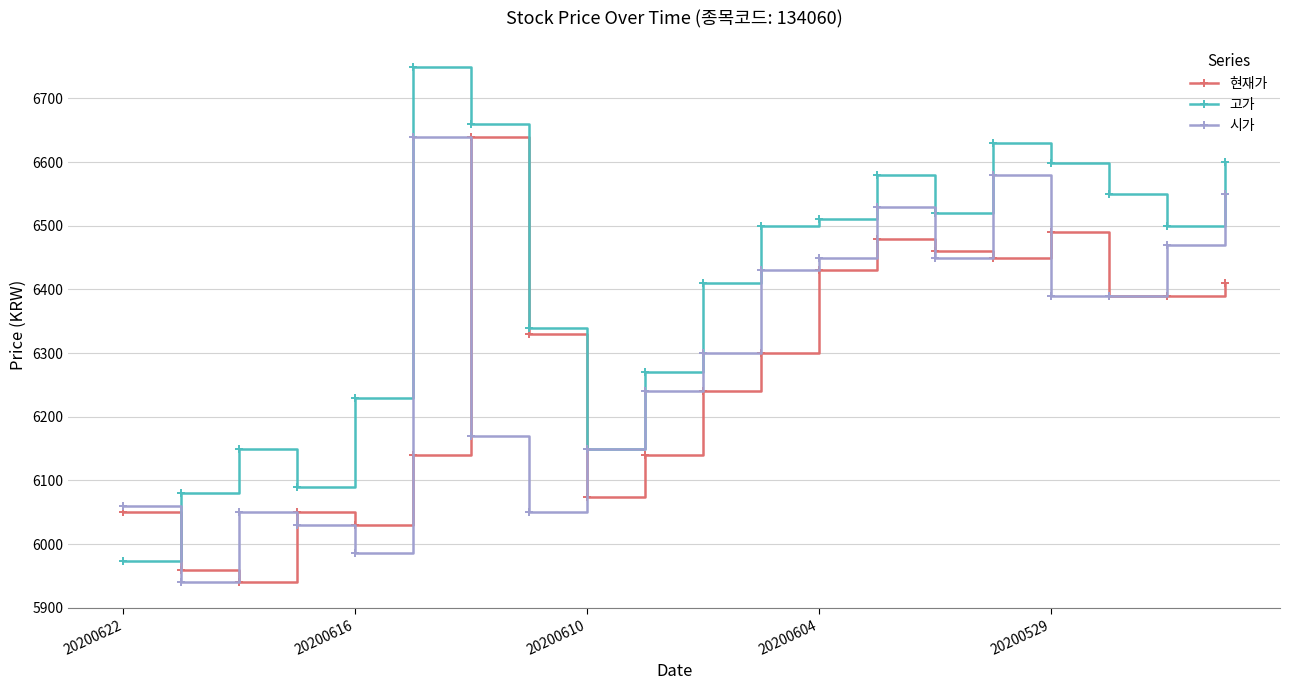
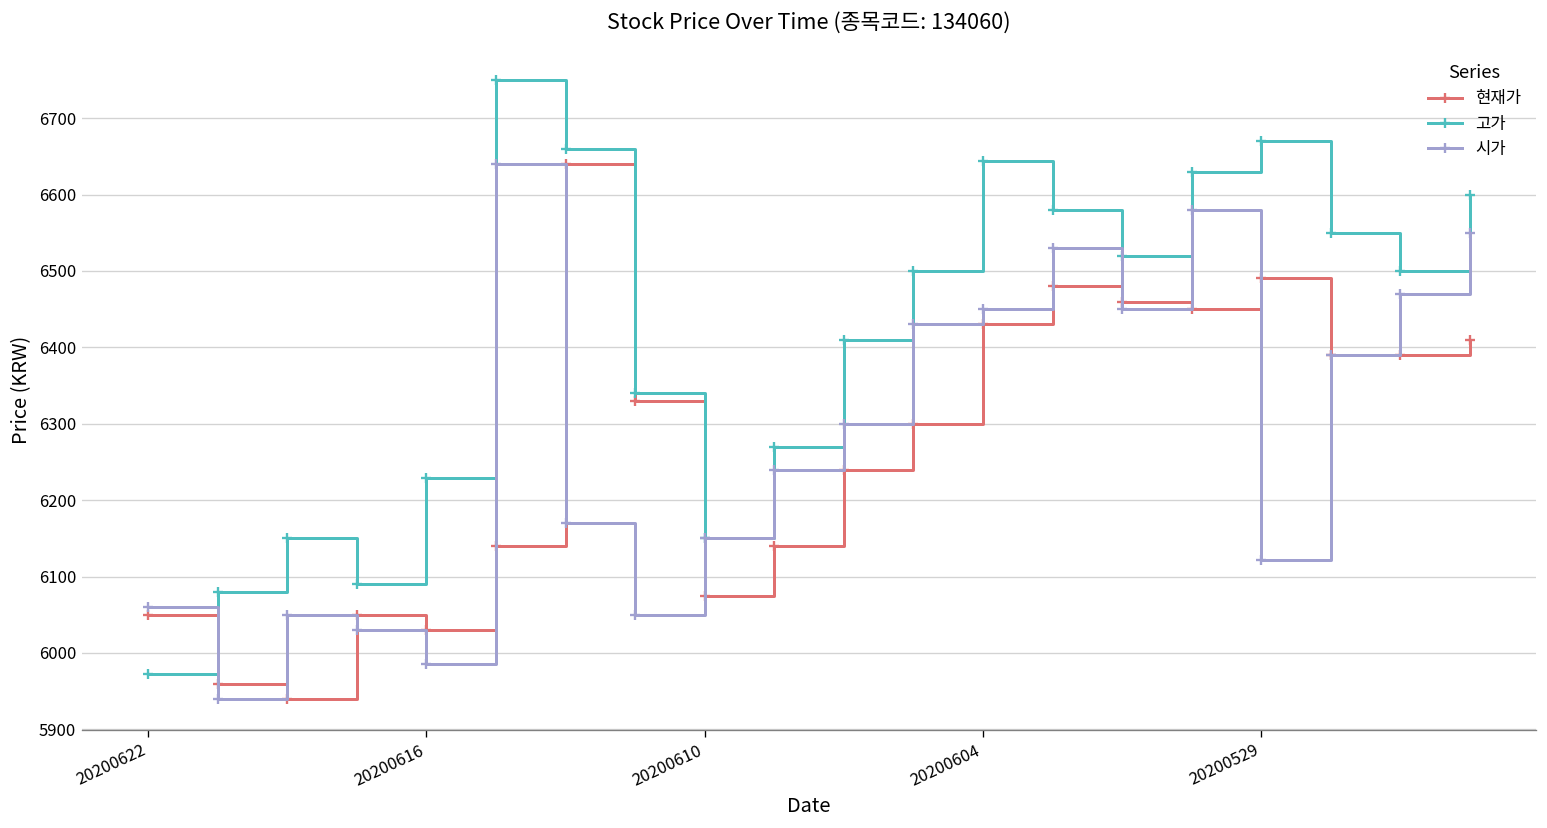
고가, 20200604: 6510 -> 6640
고가, 20200529: 6600 -> 6670
시가, 20200529: 6390 -> 6120
